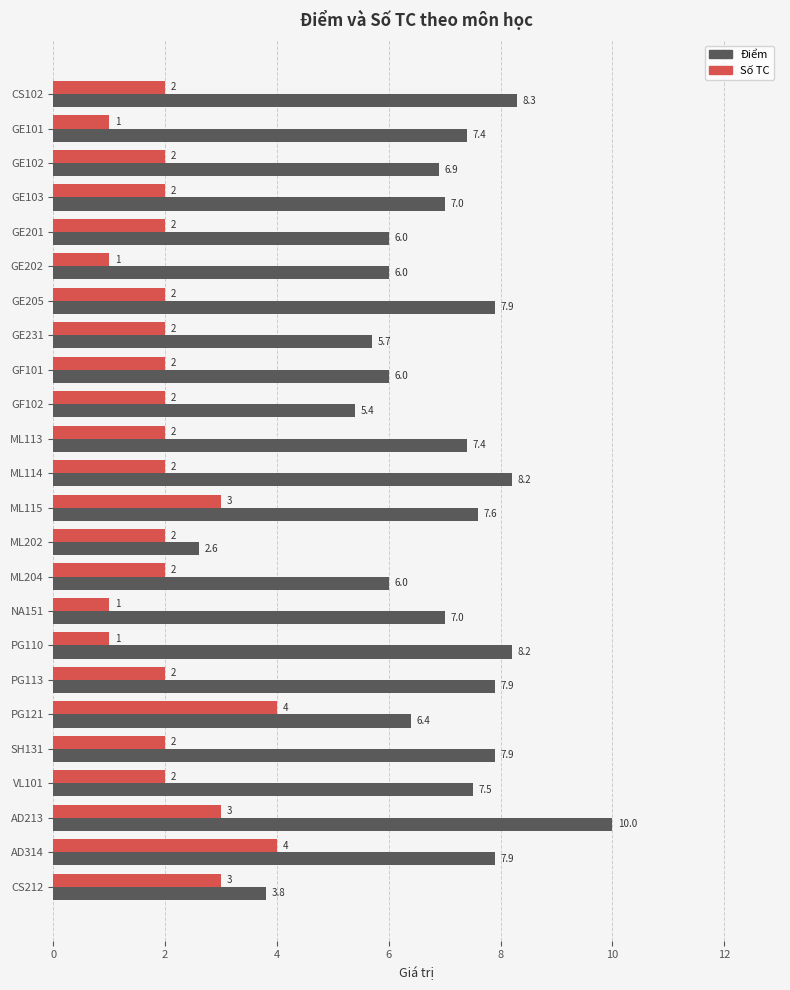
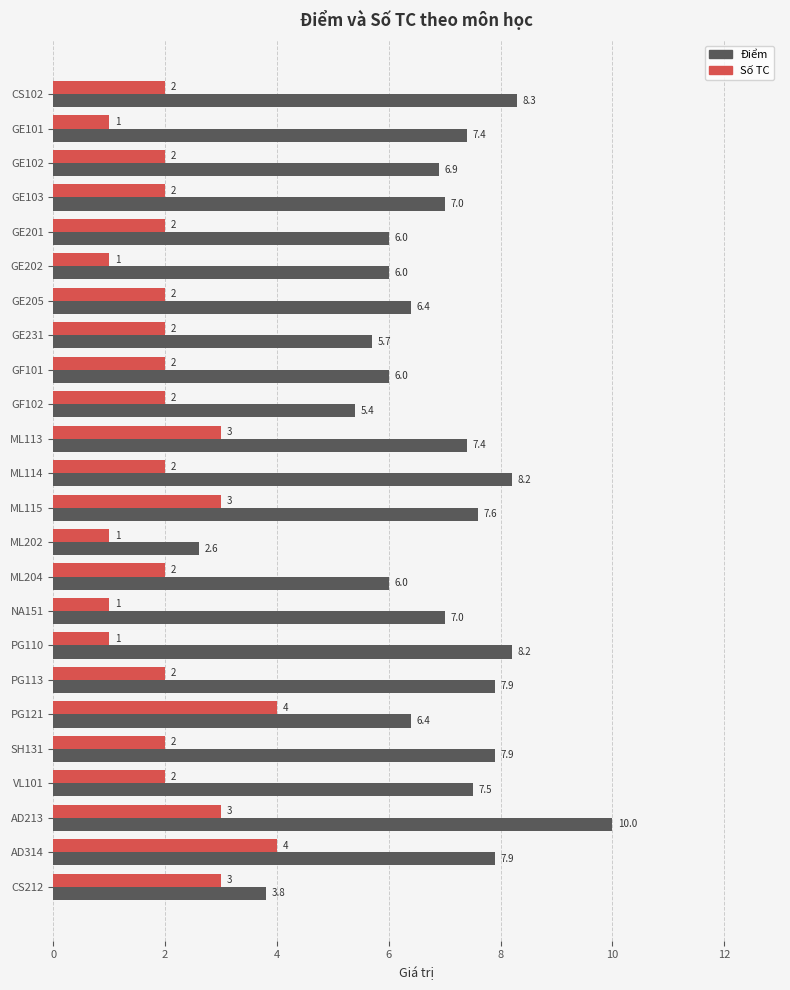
Điểm, GE205: 7.9 -> 6.4
Số TC, ML113: 2 -> 3
Số TC, ML202: 2 -> 1
